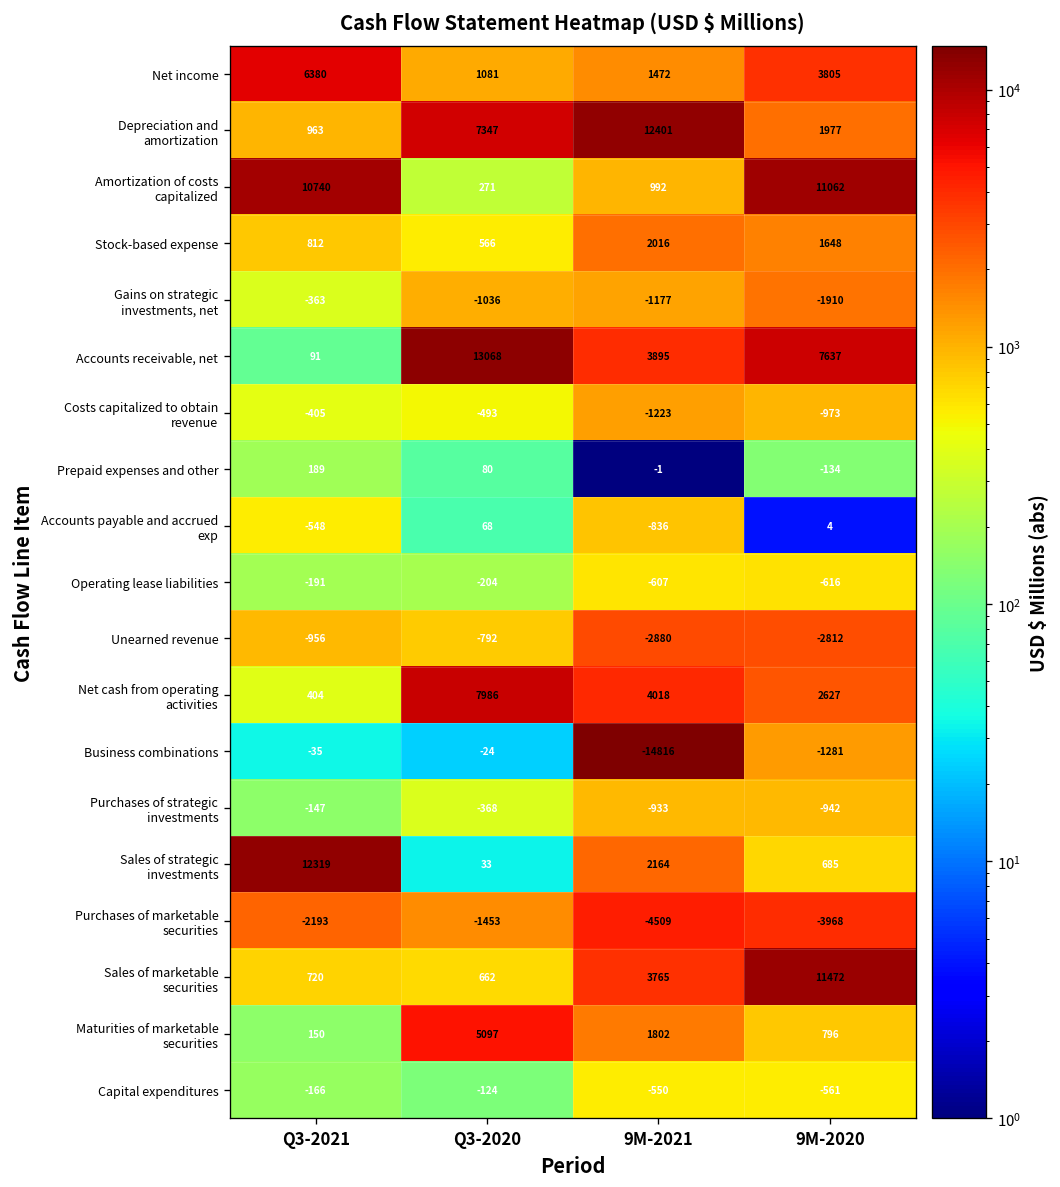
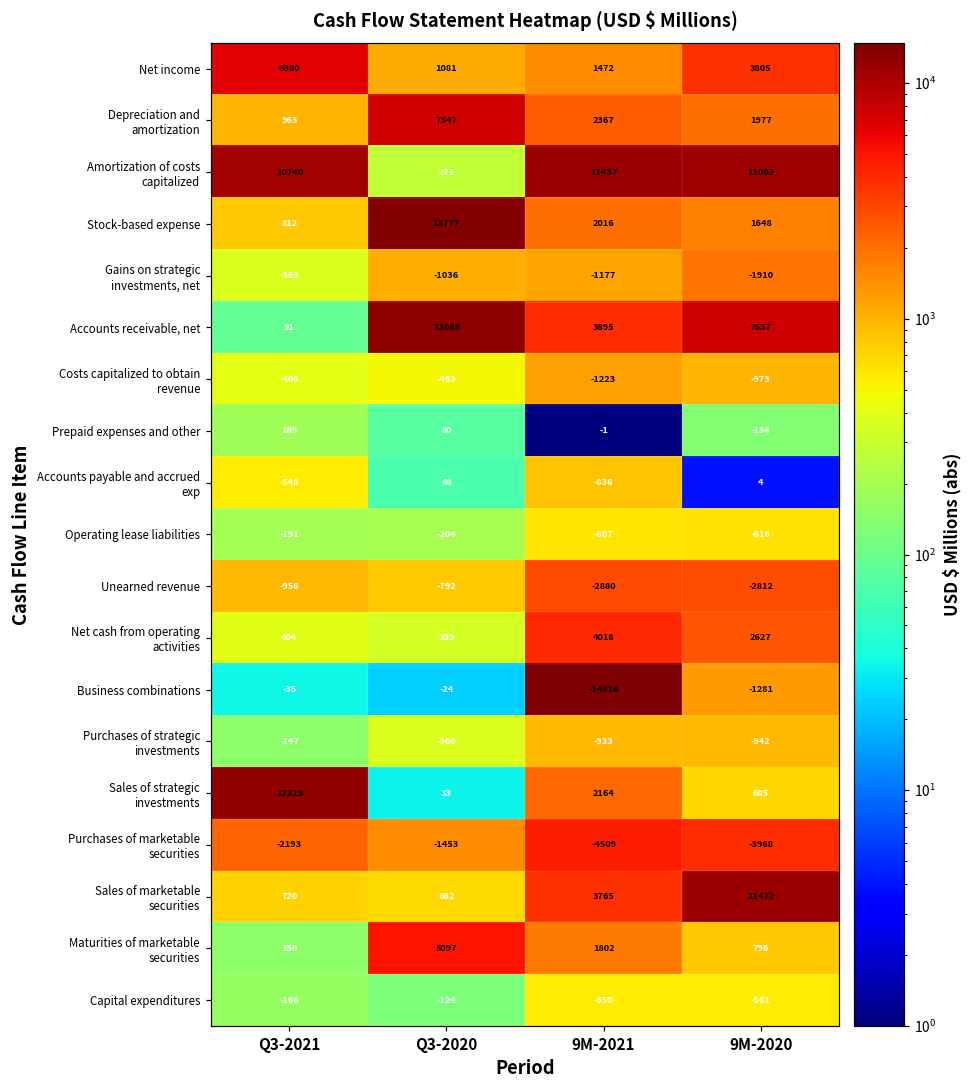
Depreciation and amortization, 9M-2021: 12401 -> 2367
Amortization of costs capitalized, 9M-2021: 992 -> 11437
Stock-based expense, Q3-2020: 566 -> 13777
Net cash from operating activities, Q3-2020: 7986 -> 339
